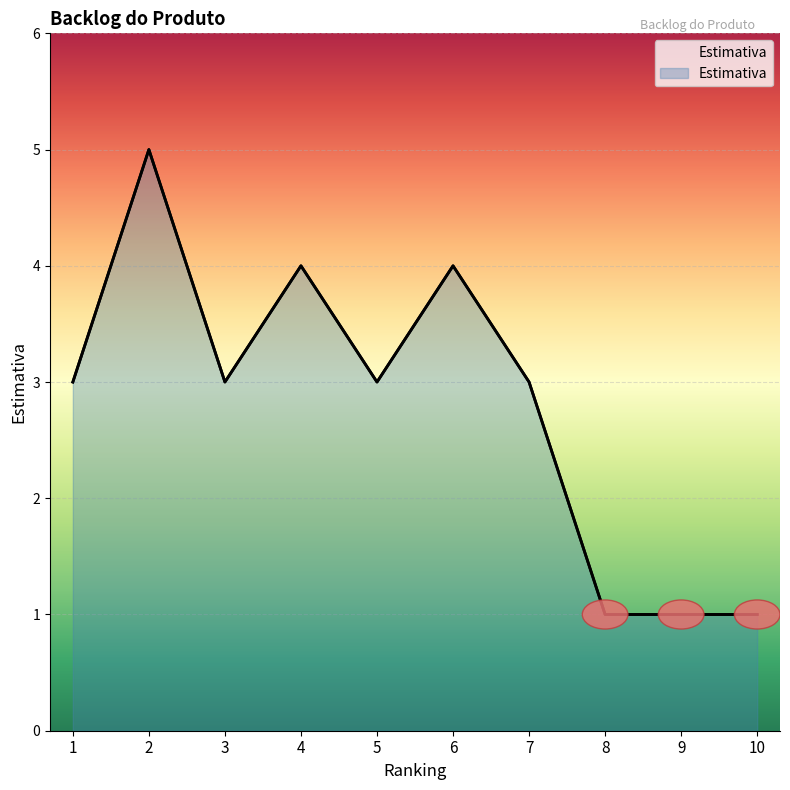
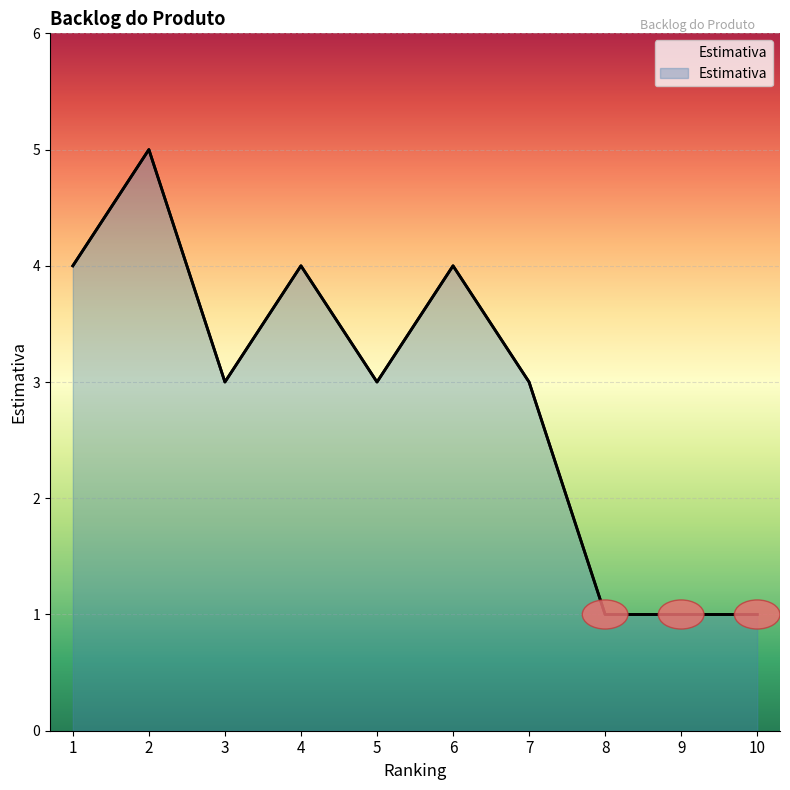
1: 3 -> 4
